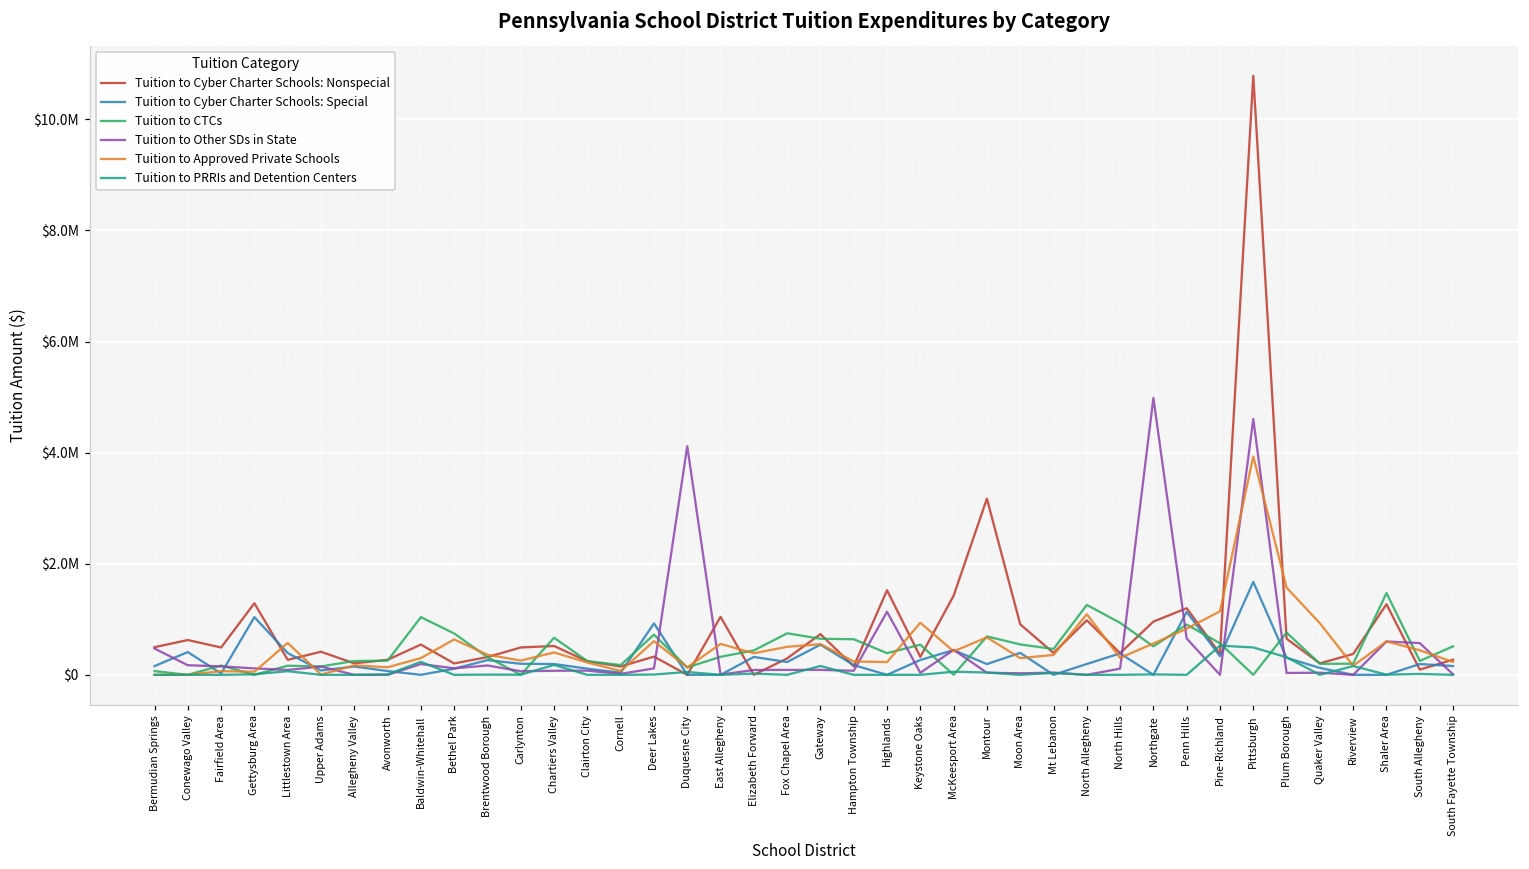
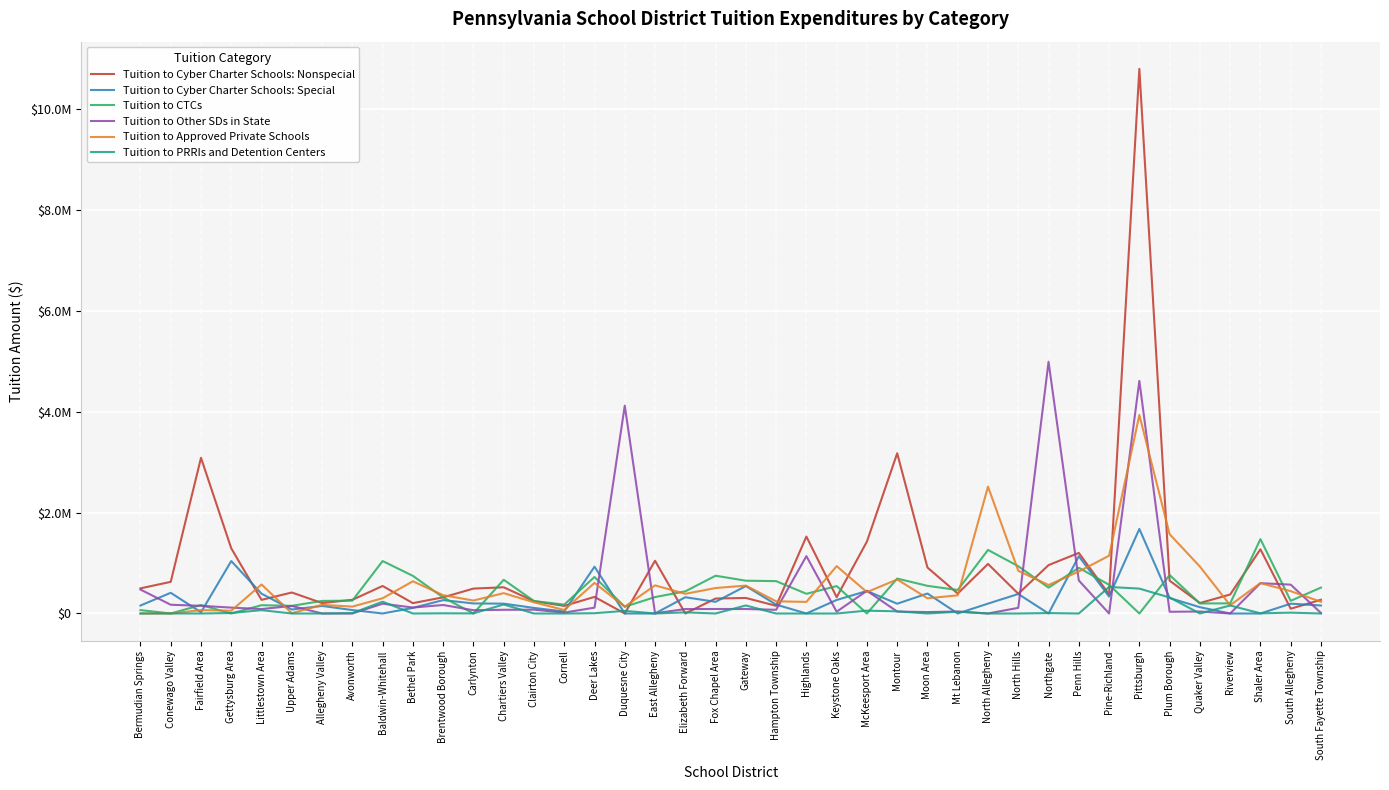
Tuition to Cyber Charter Schools: Nonspecial, Fairfield Area: $500000 -> $3100000
Tuition to Cyber Charter Schools: Nonspecial, Gateway: $700000 -> $300000
Tuition to Approved Private Schools, North Allegheny: $1100000 -> $2500000
Tuition to Approved Private Schools, North Hills: $300000 -> $800000
